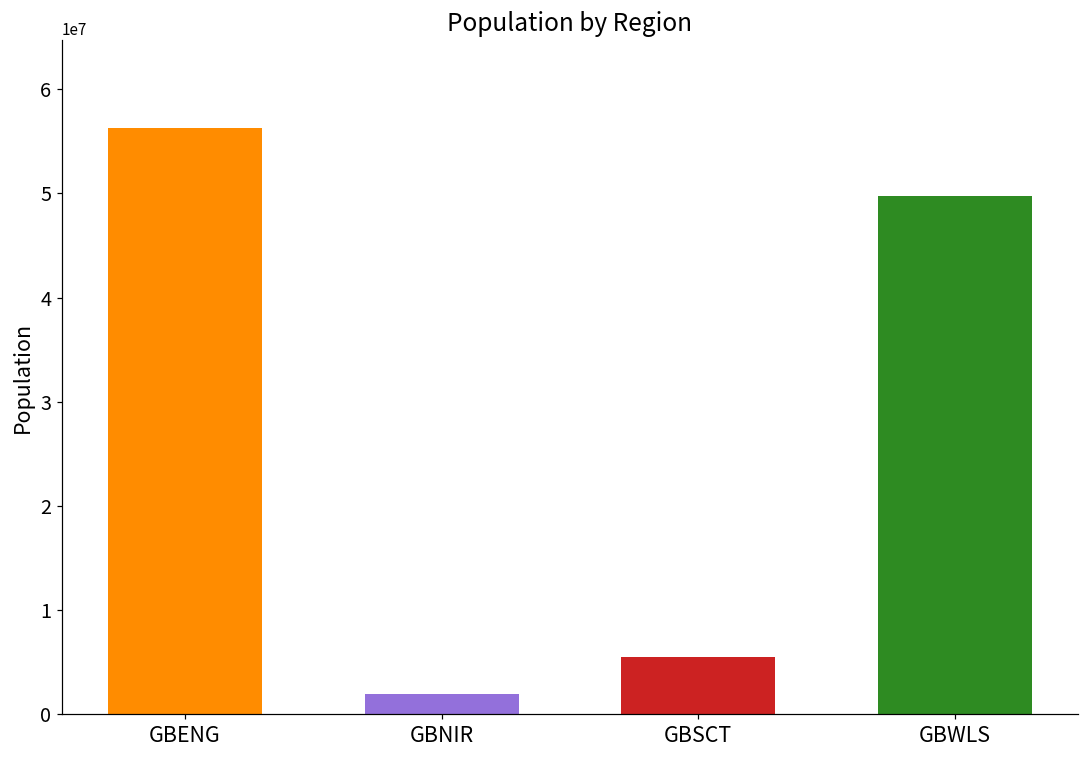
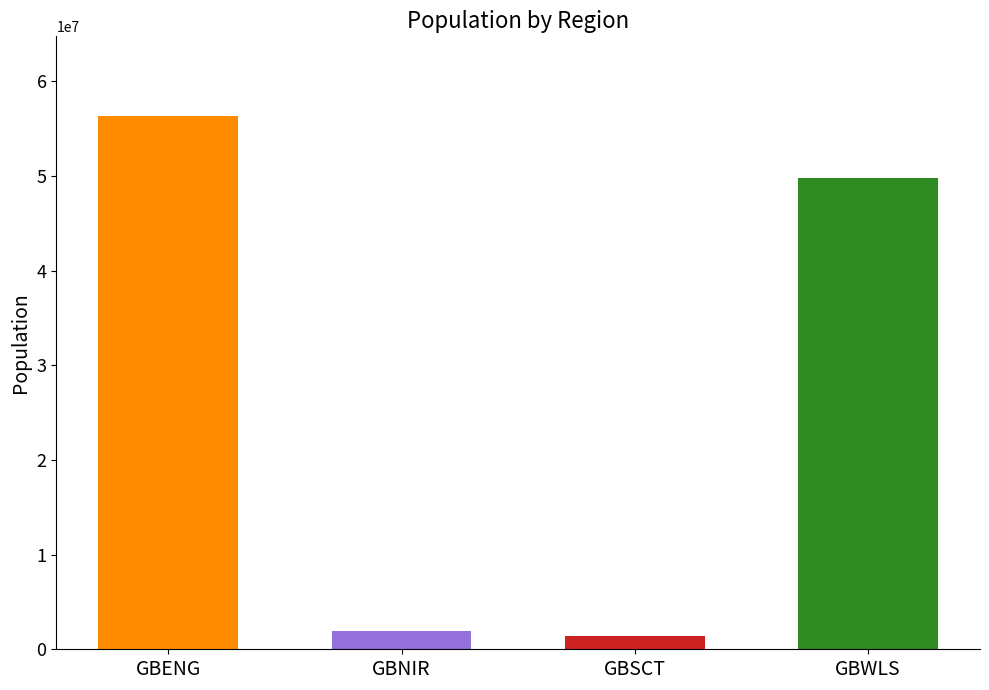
GBSCT: 5000000 -> 1000000
